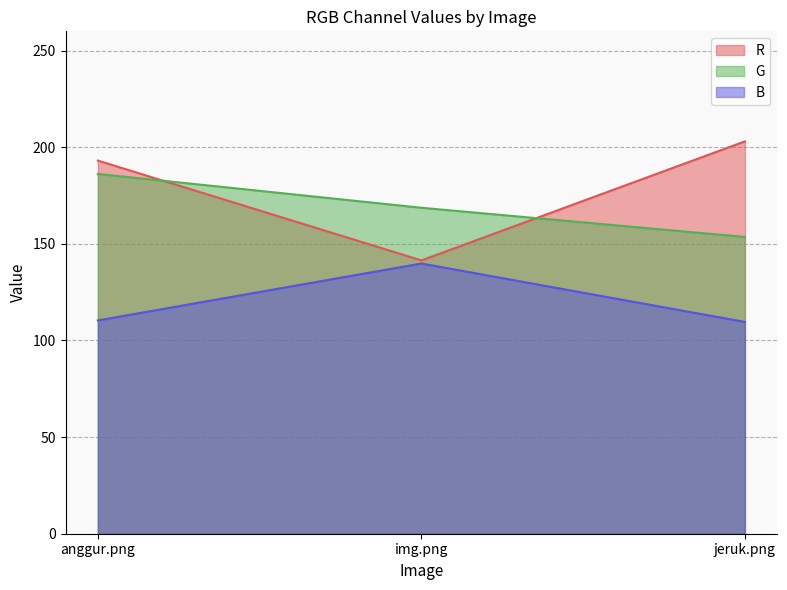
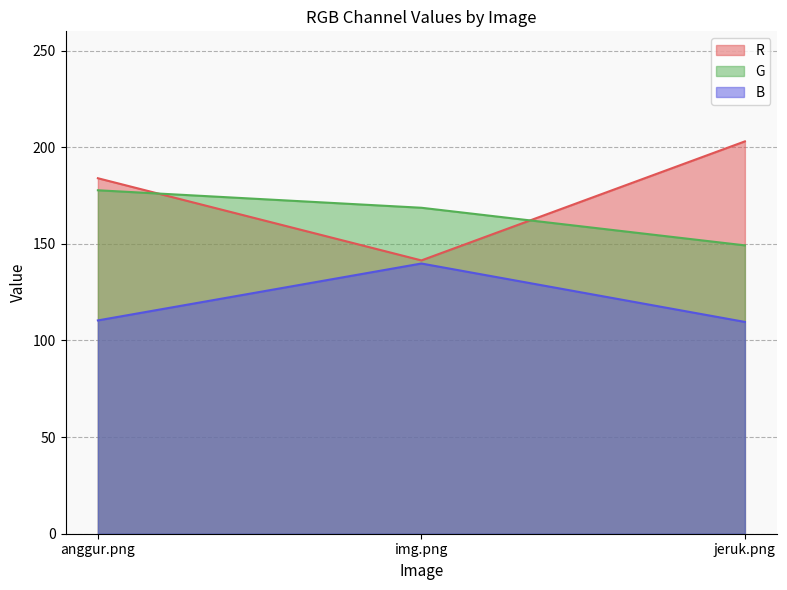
R, anggur.png: 193 -> 184
G, anggur.png: 186 -> 178
G, jeruk.png: 154 -> 149
